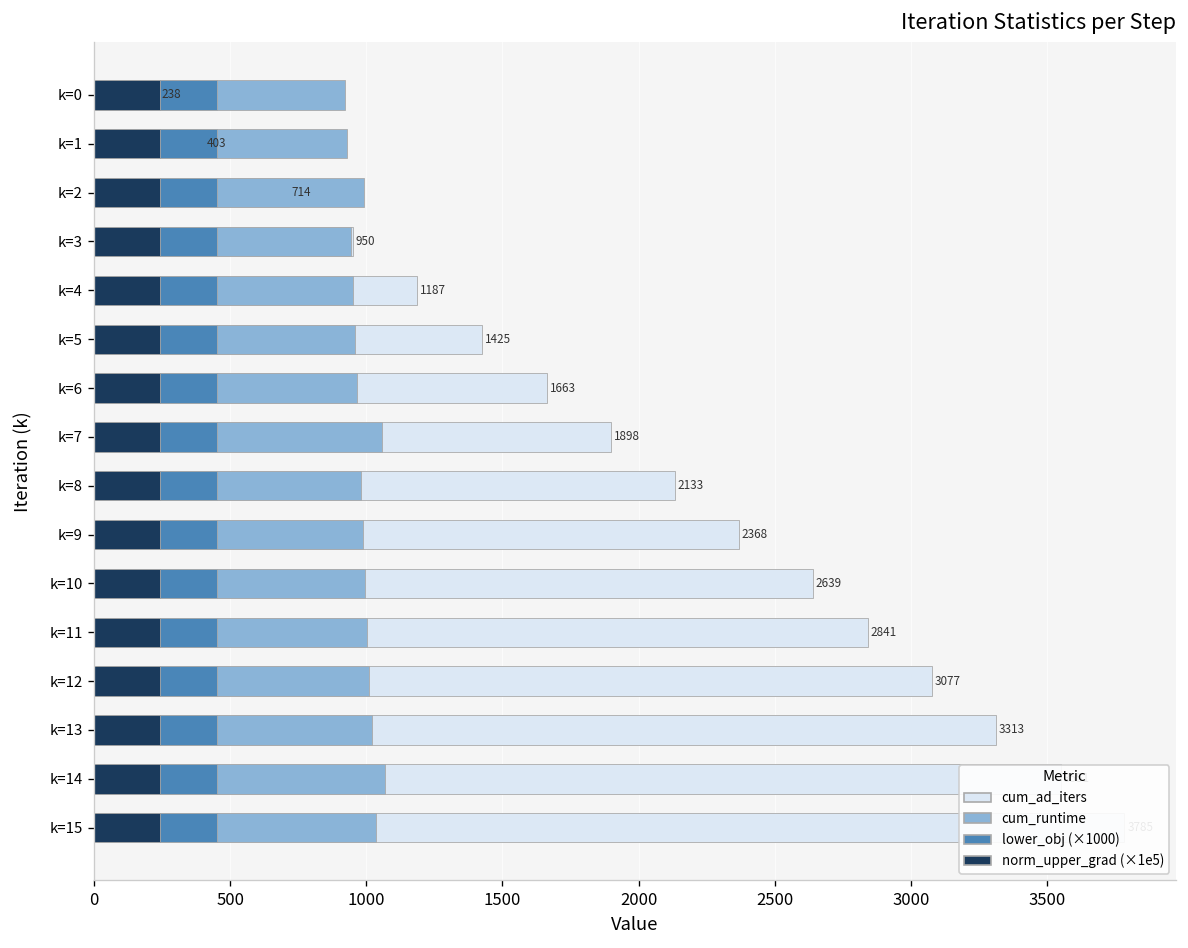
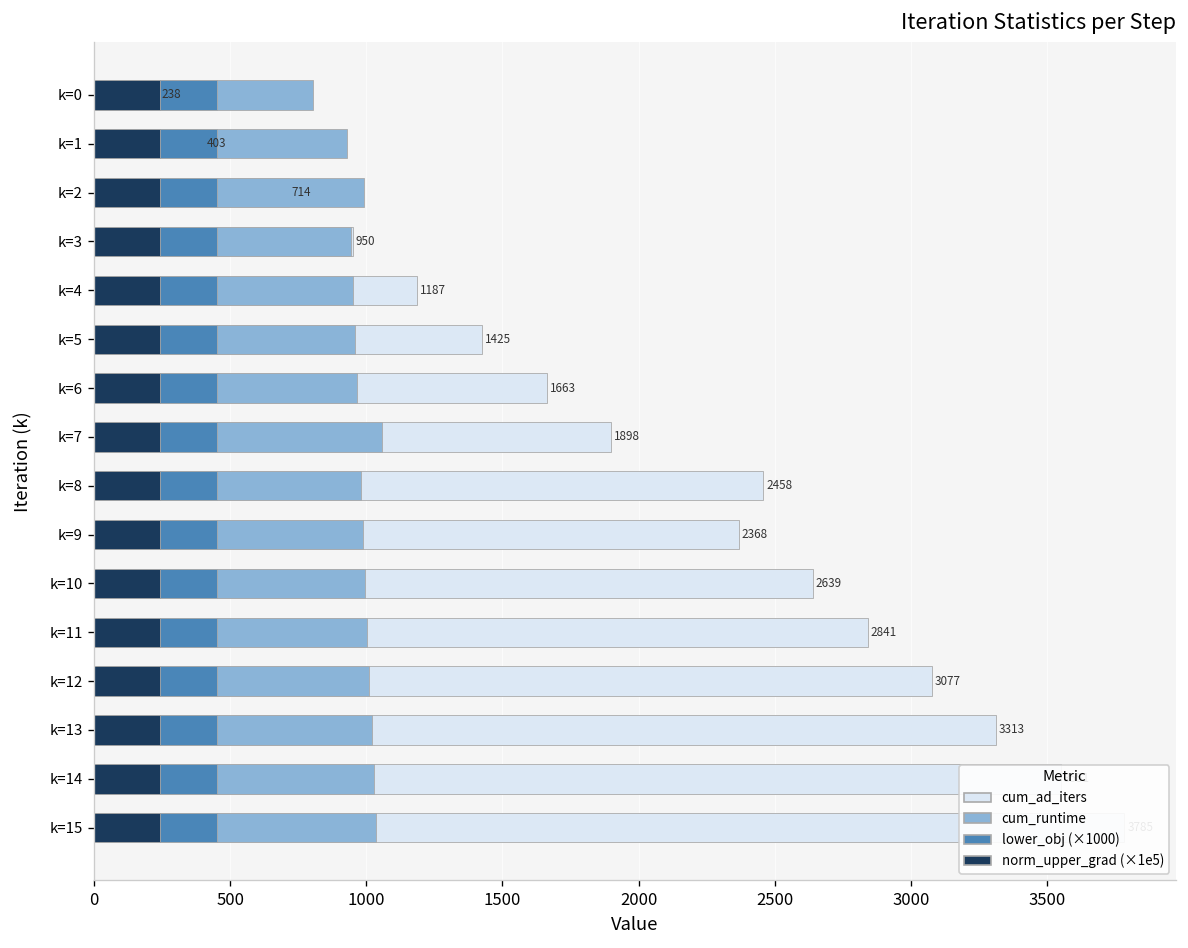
cum_runtime, k=0: 920 -> 800
cum_ad_iters, k=8: 2133 -> 2458
cum_runtime, k=14: 1070 -> 1030
